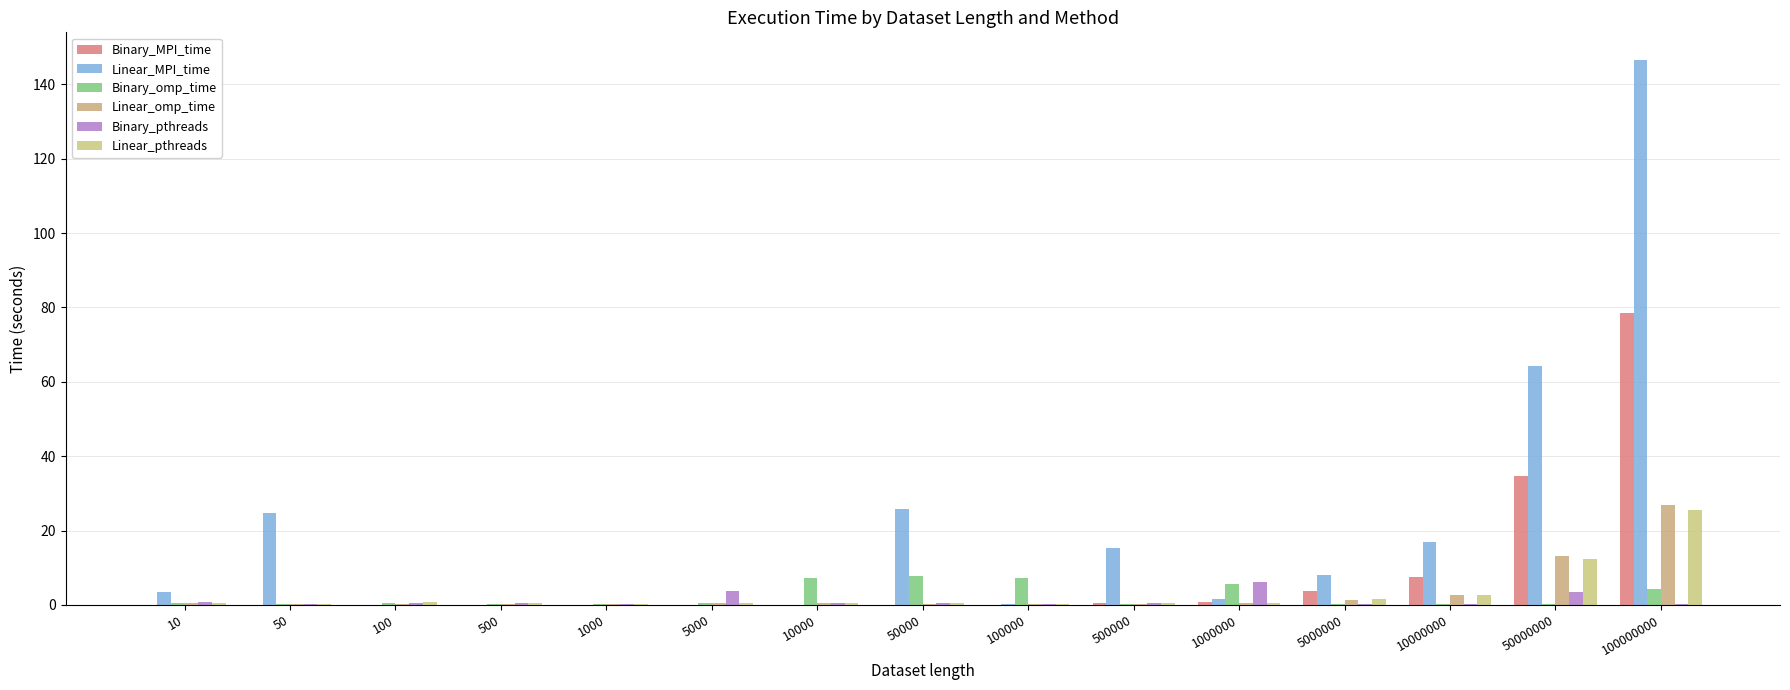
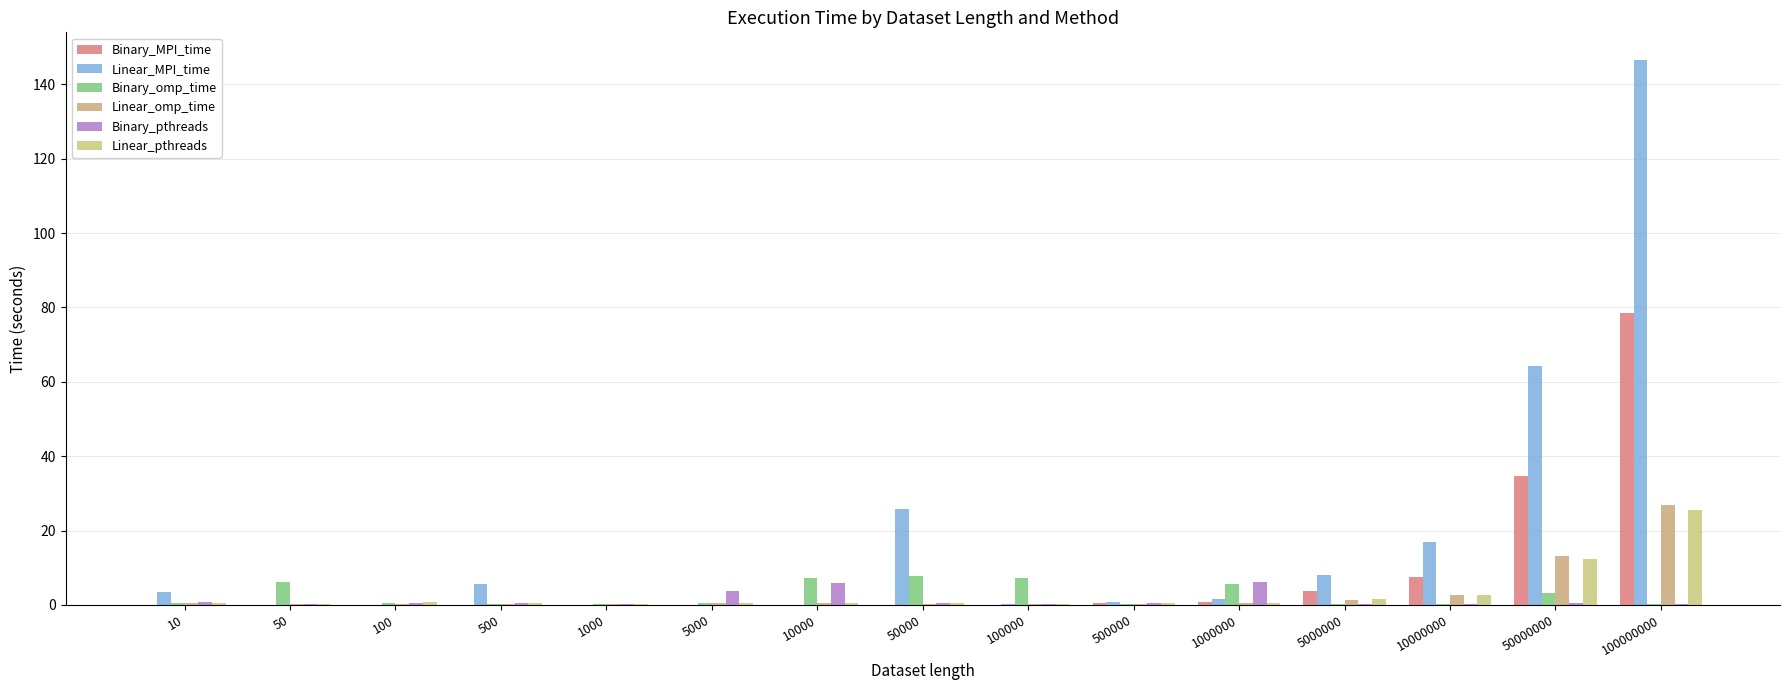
Linear_MPI_time, 50: 25 -> 0
Binary_omp_time, 50: 0 -> 6
Linear_MPI_time, 500: 0 -> 6
Binary_pthreads, 10000: 1 -> 6
Linear_MPI_time, 500000: 15 -> 1
Binary_omp_time, 50000000: 0 -> 3
Binary_pthreads, 50000000: 4 -> 0
Binary_omp_time, 100000000: 4 -> 0
